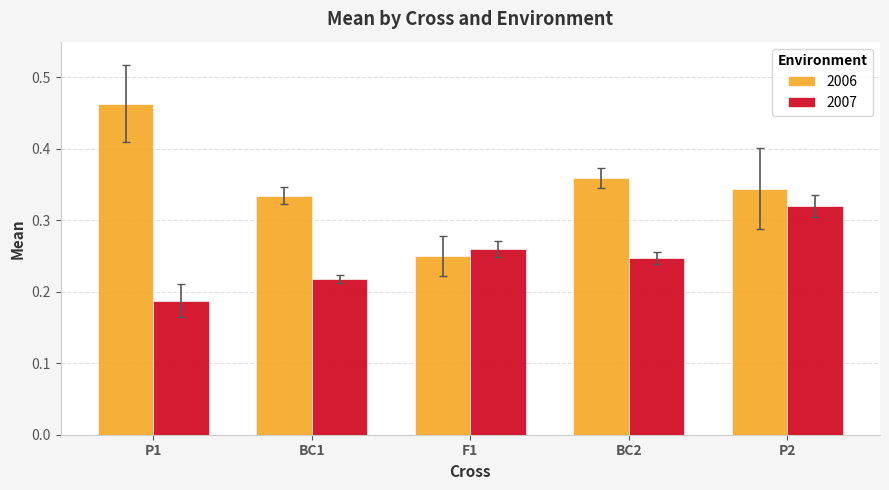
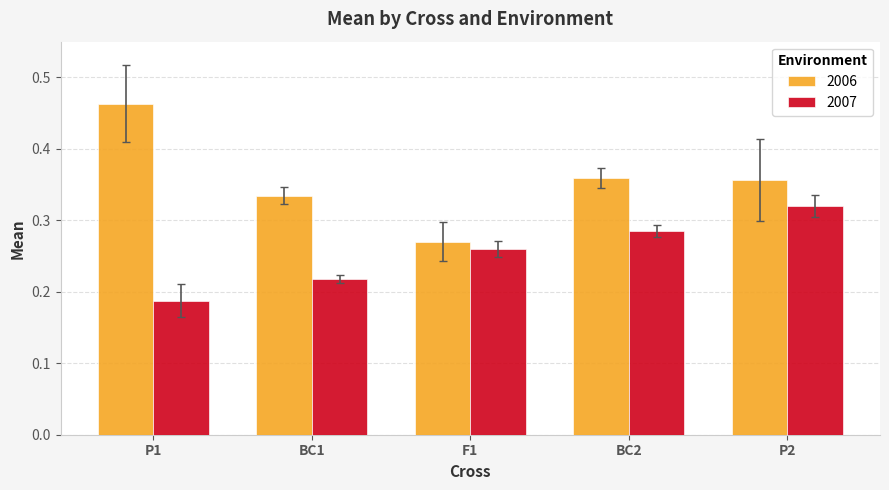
2006, F1: 0.25 -> 0.27
2007, BC2: 0.25 -> 0.29
2006, P2: 0.34 -> 0.36
